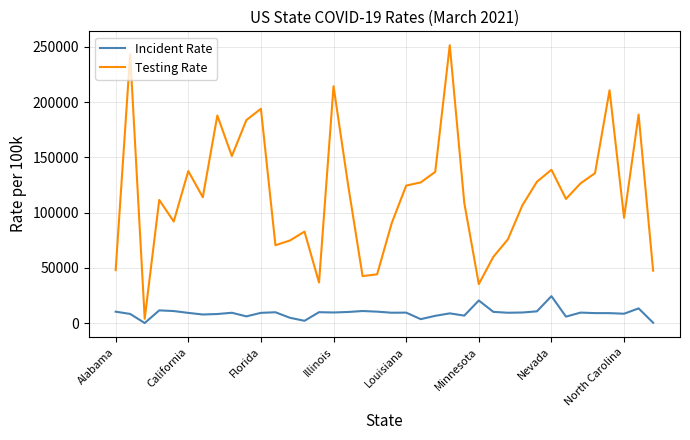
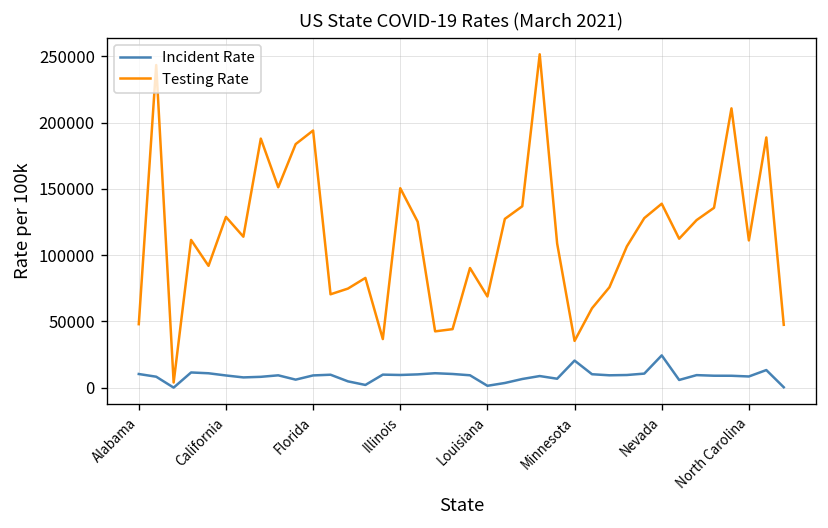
Testing Rate, California: 138000 -> 129000
Testing Rate, Illinois: 214000 -> 150000
Incident Rate, Louisiana: 9000 -> 1000
Testing Rate, Louisiana: 124000 -> 69000
Testing Rate, North Carolina: 95000 -> 111000
